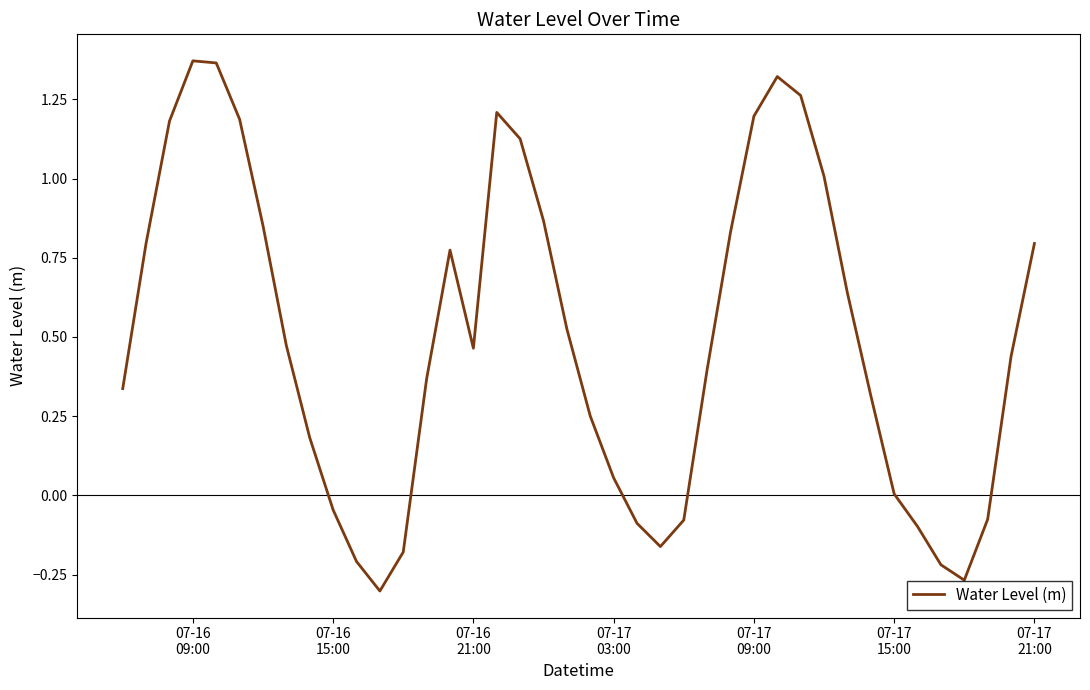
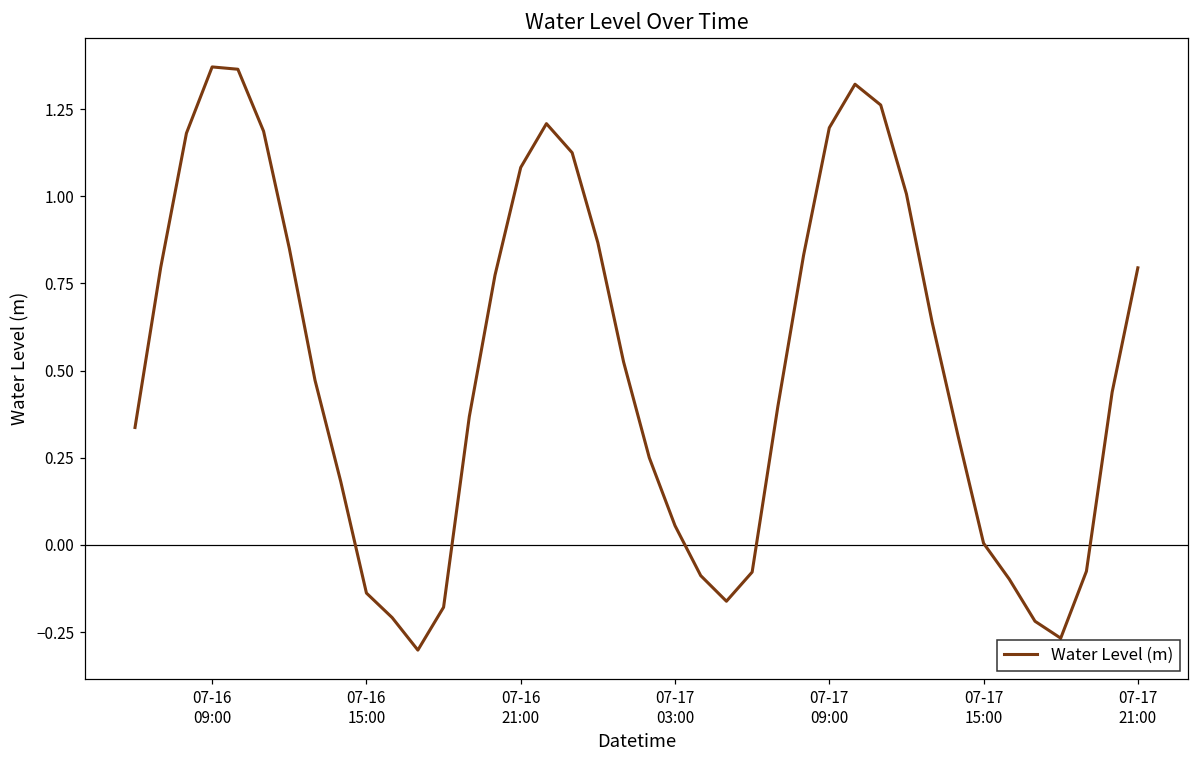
07-16 15:00: -0.05 -> -0.14
07-16 21:00: 0.46 -> 1.08
